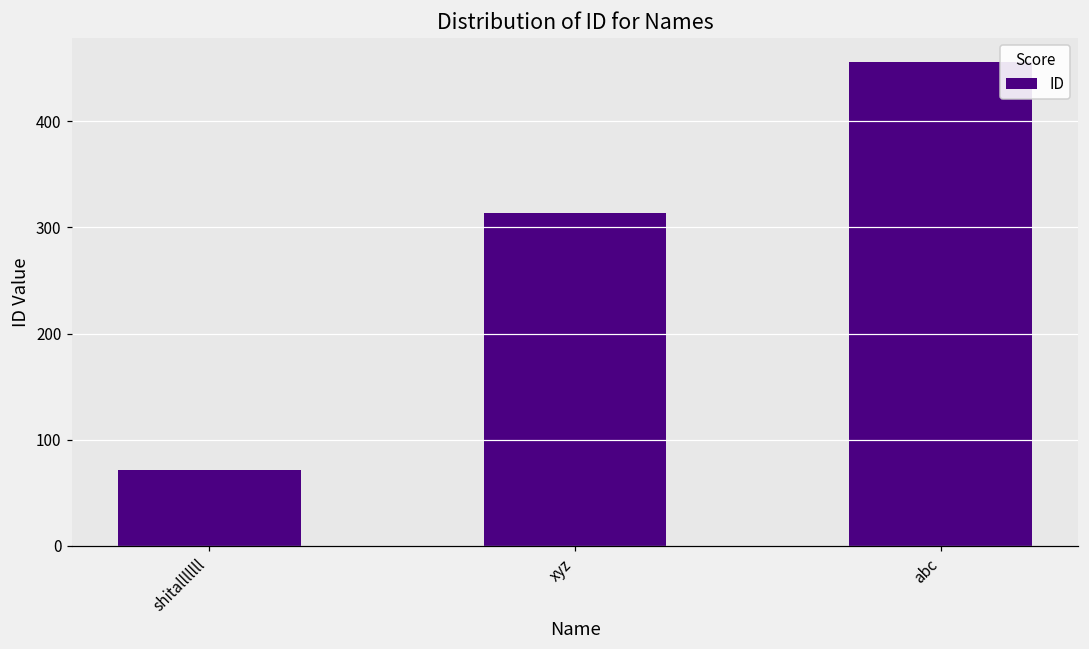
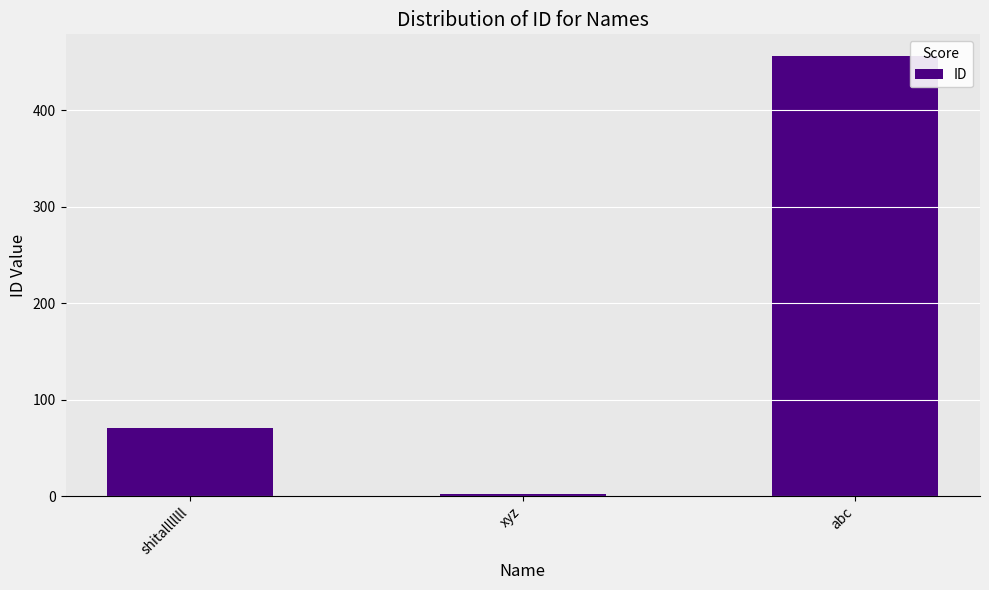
xyz: 310 -> 0
